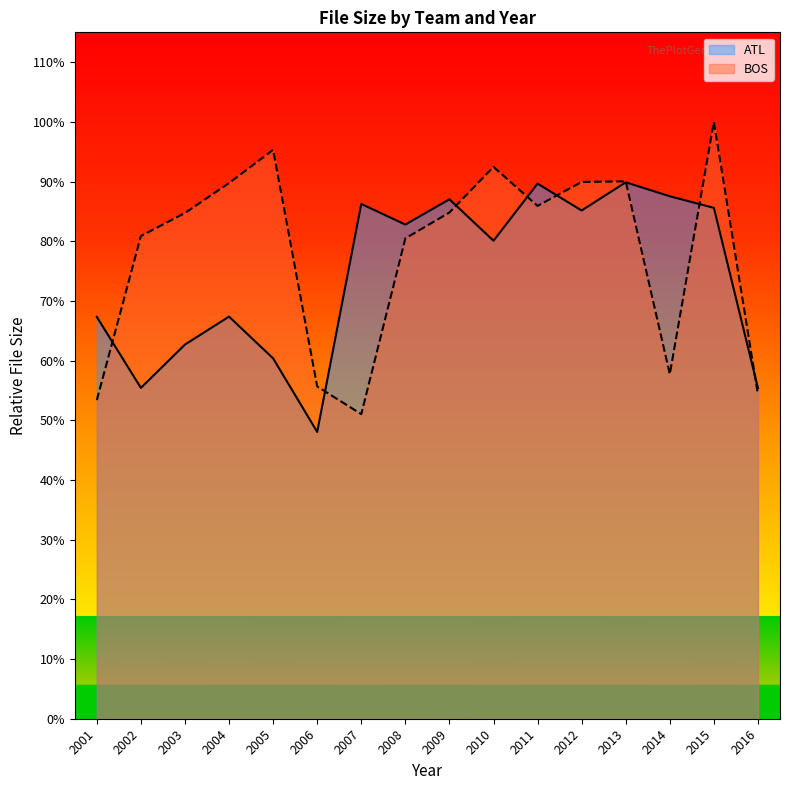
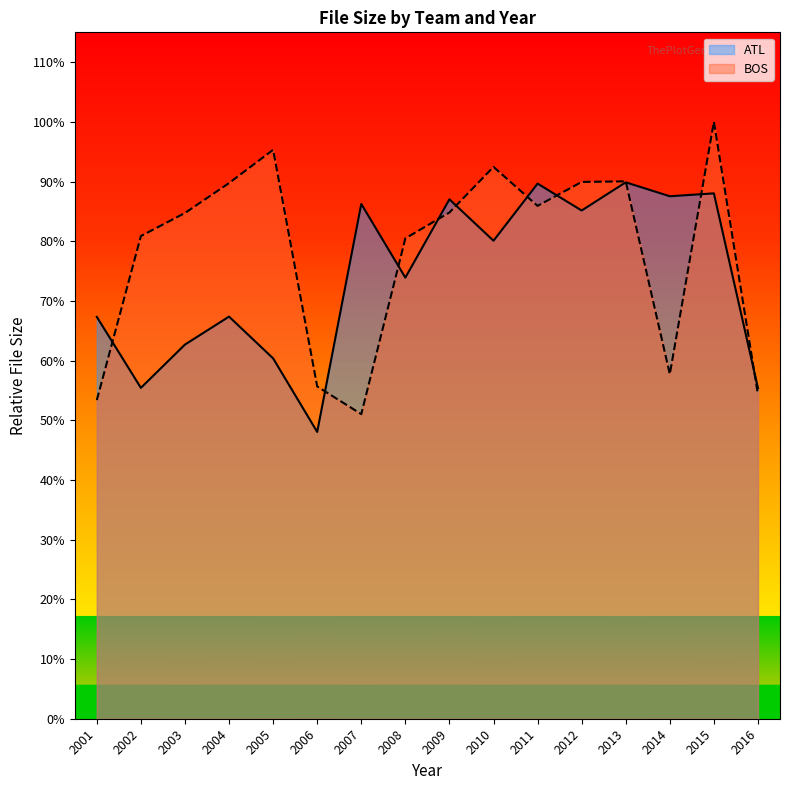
ATL, 2008: 83% -> 74%
ATL, 2015: 86% -> 88%
